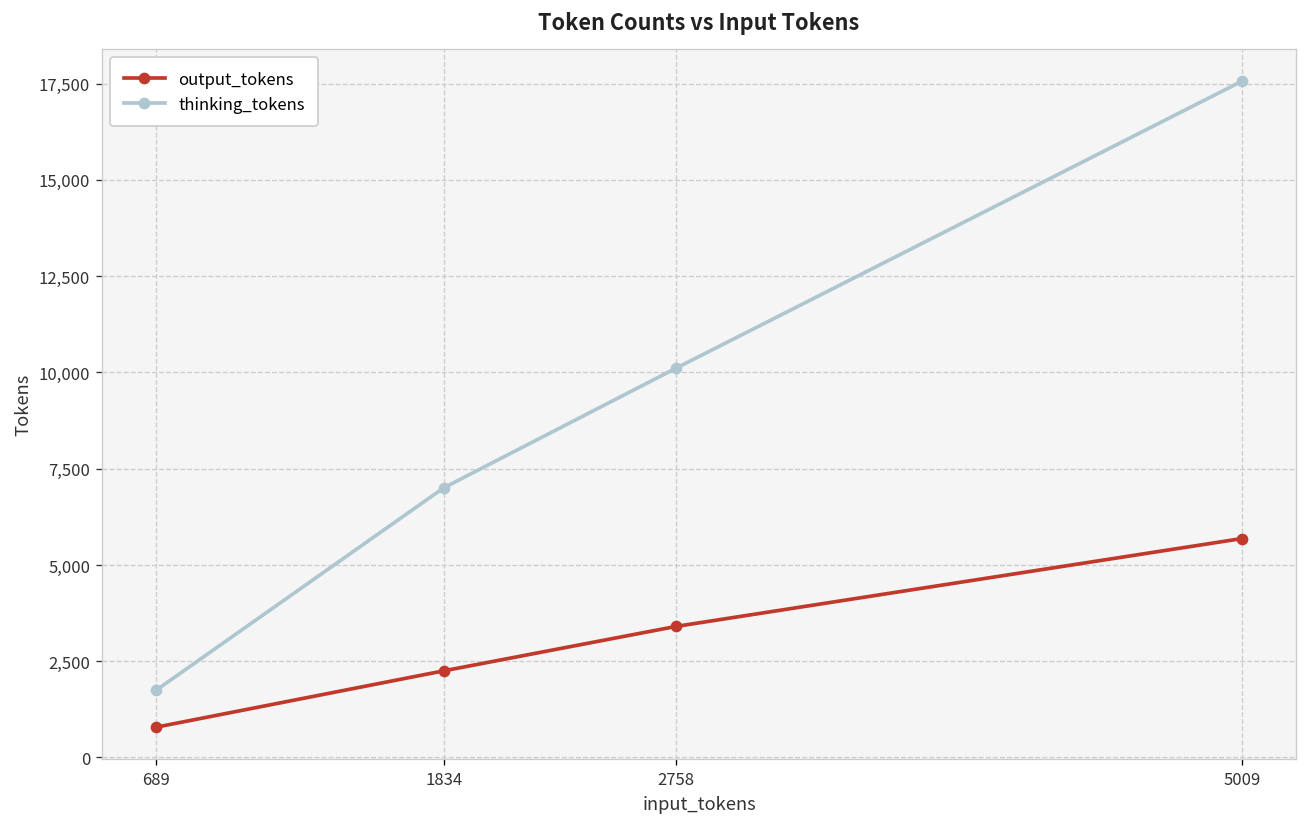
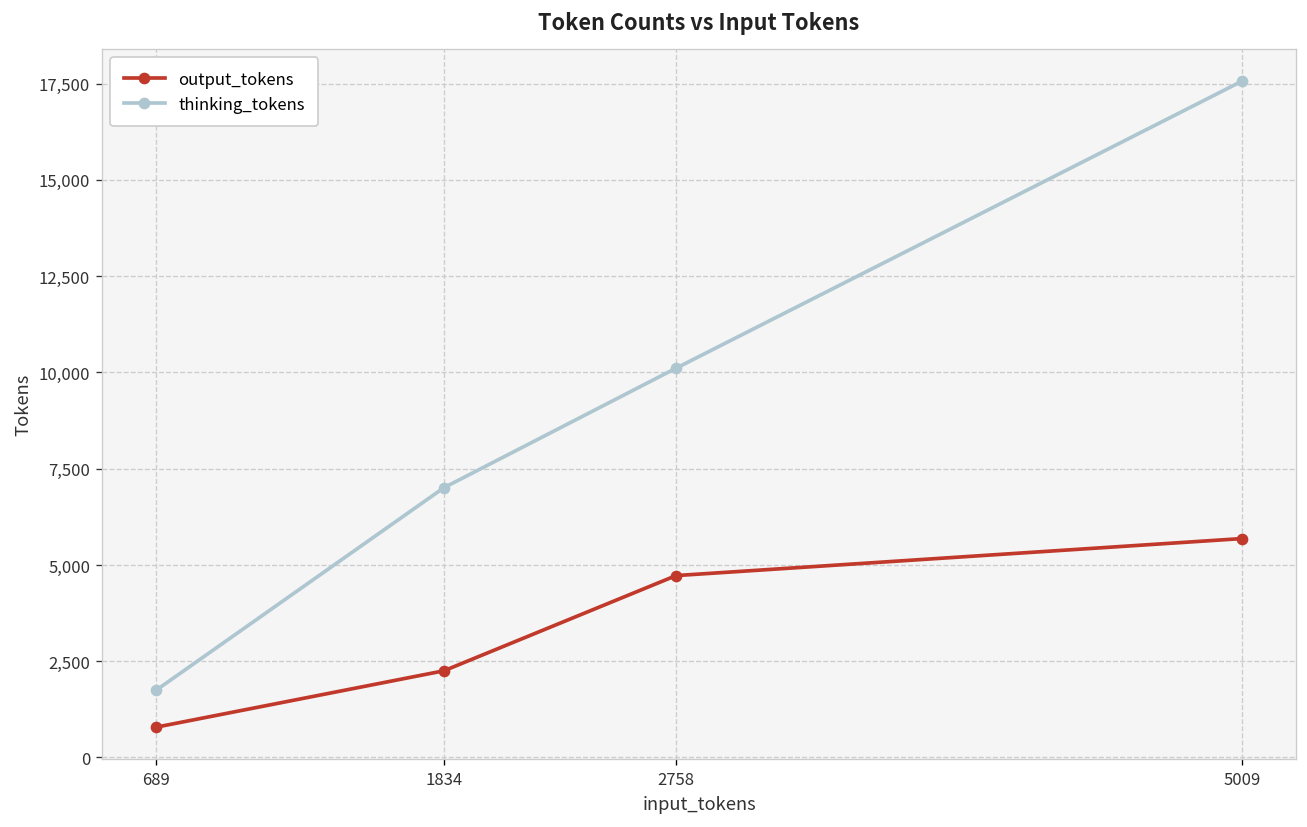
output_tokens, 2758: 3,400 -> 4,700
